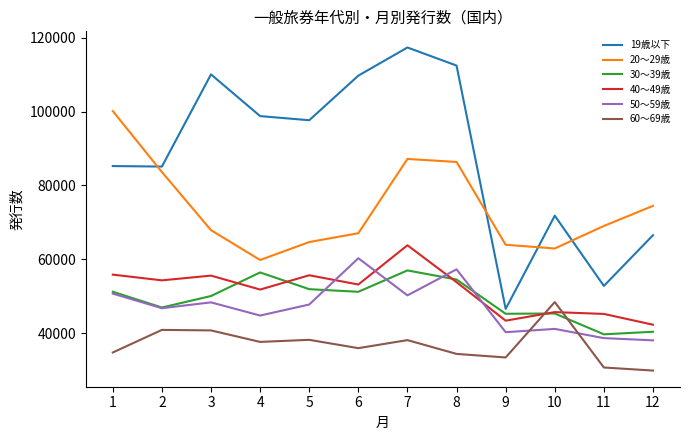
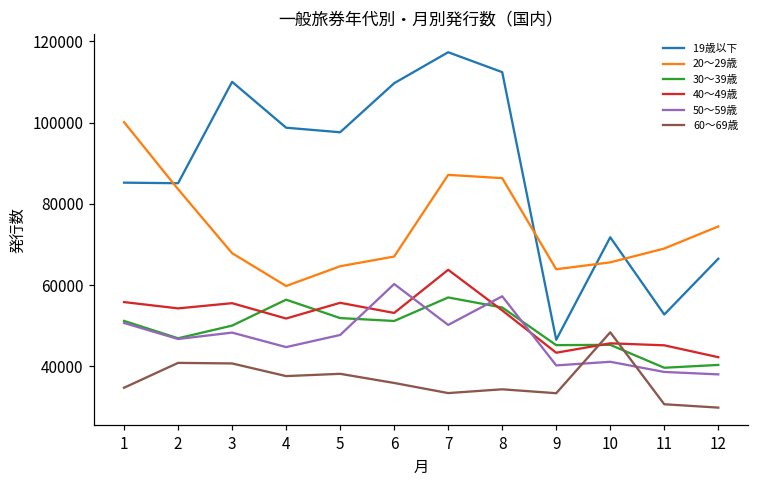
60～69歳, 7: 38000 -> 33000
20～29歳, 10: 63000 -> 66000
